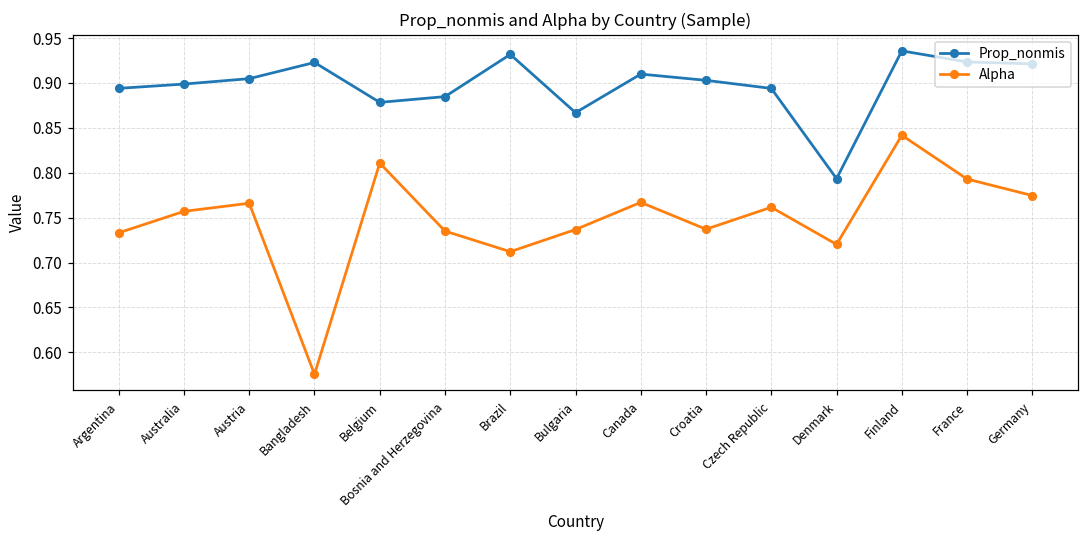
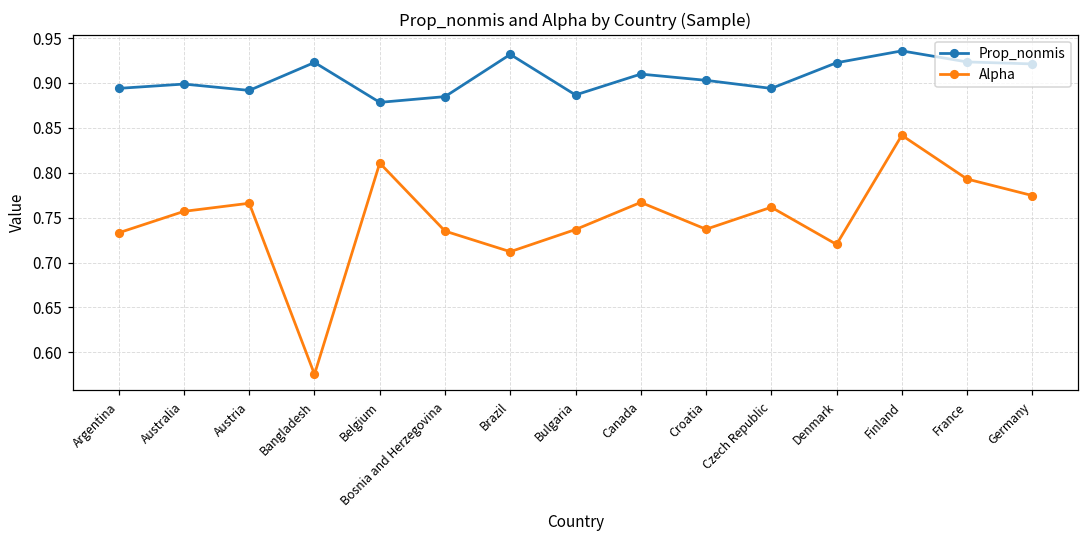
Prop_nonmis, Austria: 0.90 -> 0.89
Prop_nonmis, Bulgaria: 0.87 -> 0.89
Prop_nonmis, Denmark: 0.79 -> 0.92
